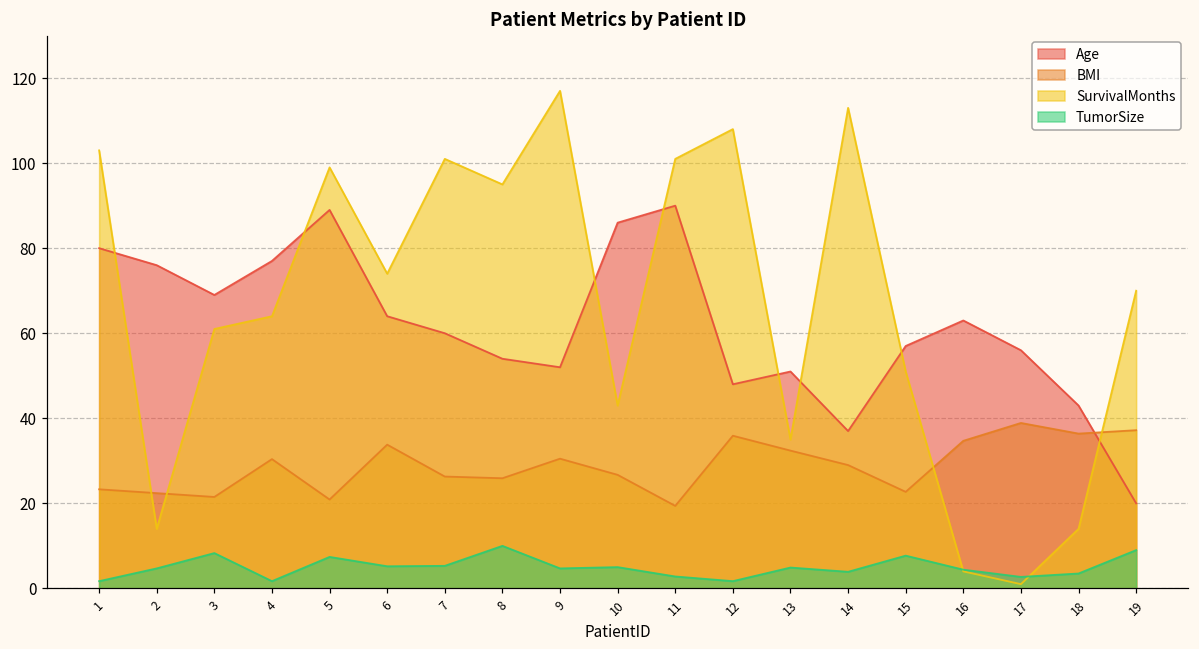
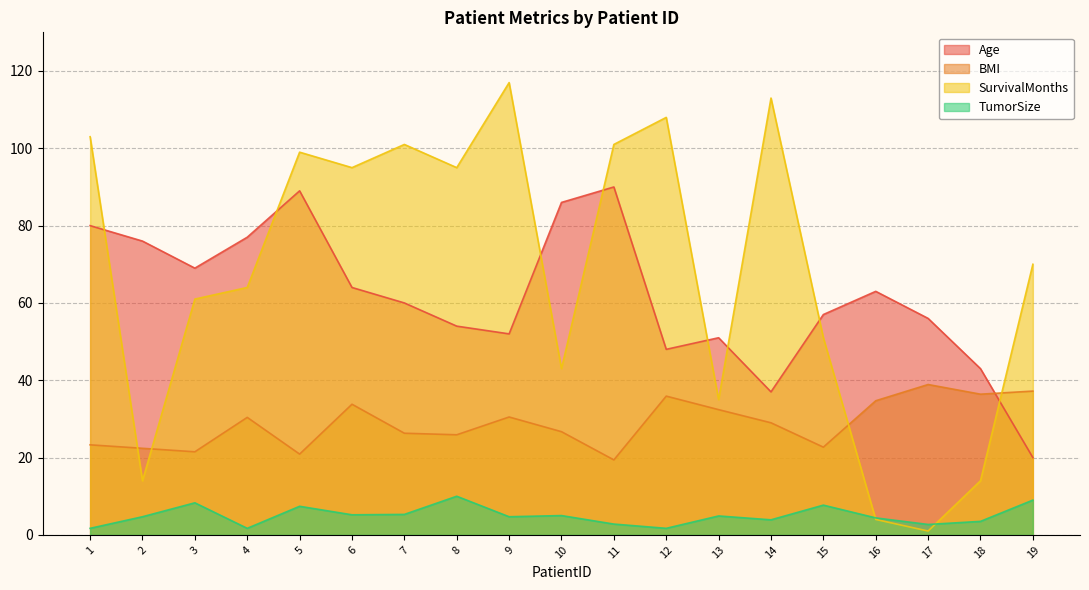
SurvivalMonths, 6: 74 -> 95
